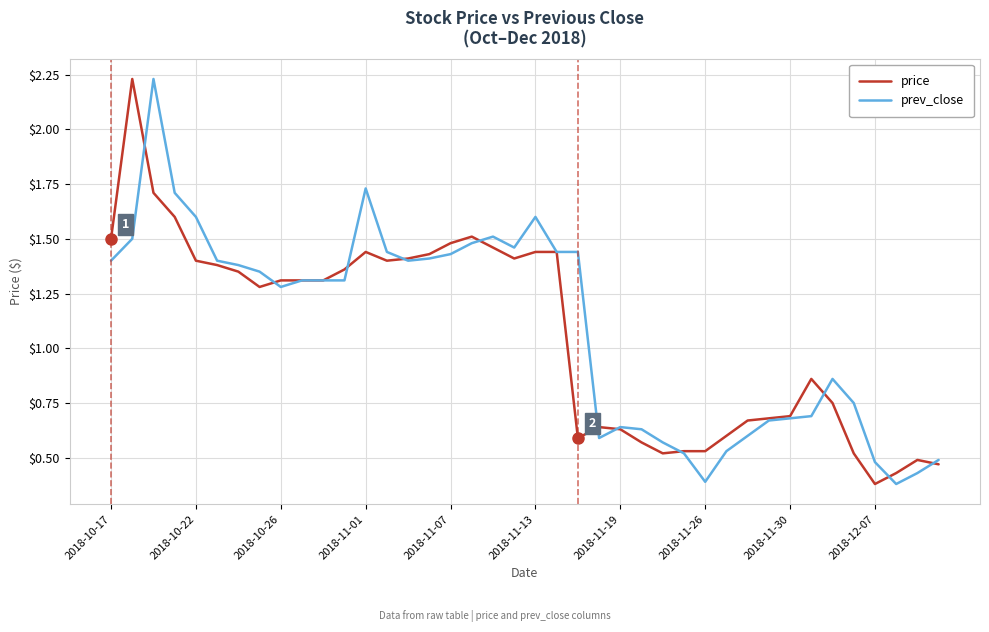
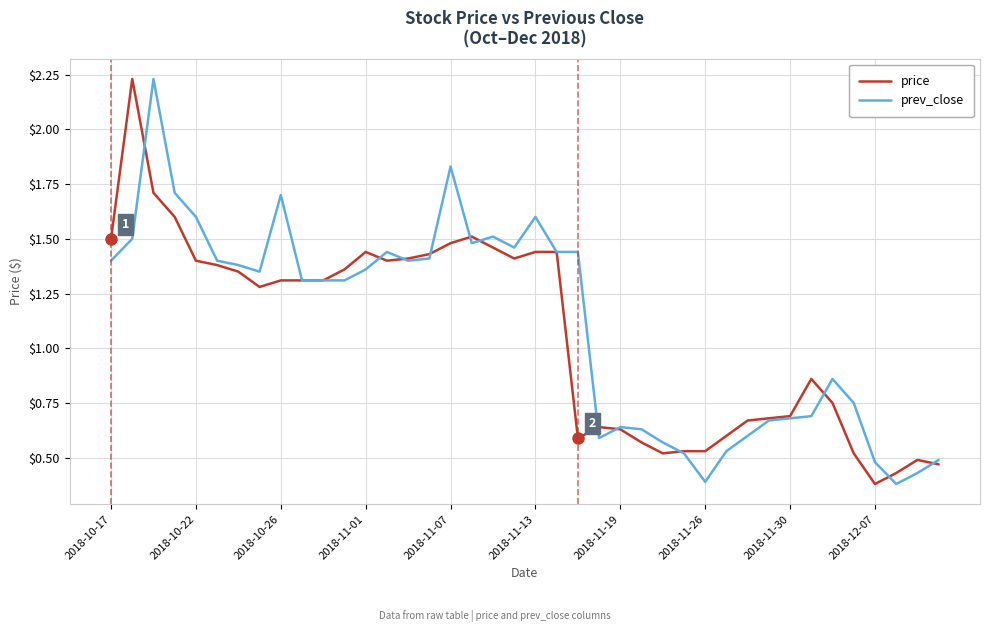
prev_close, 2018-10-26: $1.28 -> $1.70
prev_close, 2018-11-01: $1.73 -> $1.36
prev_close, 2018-11-07: $1.43 -> $1.83
